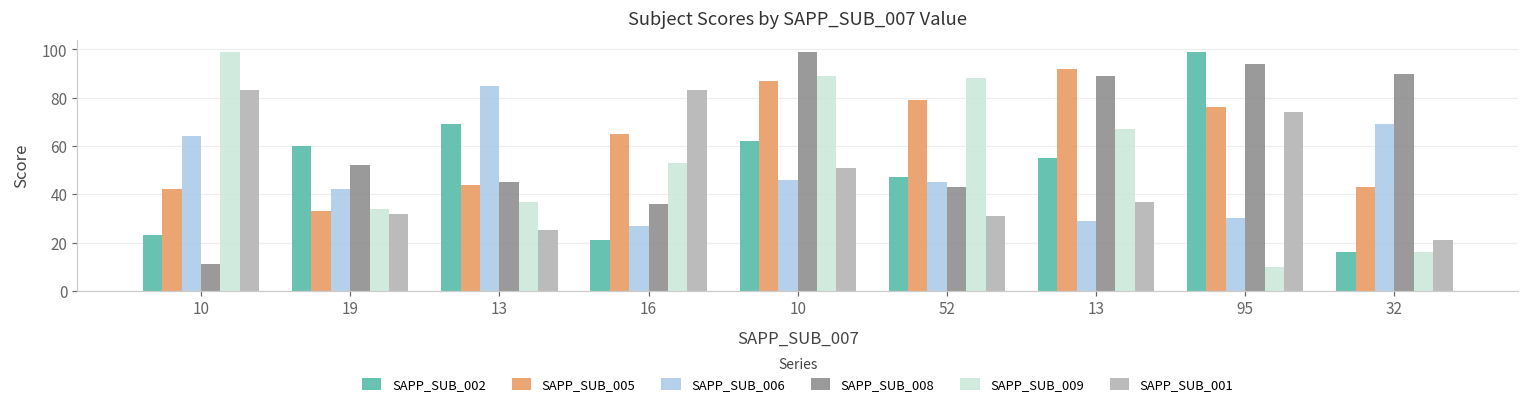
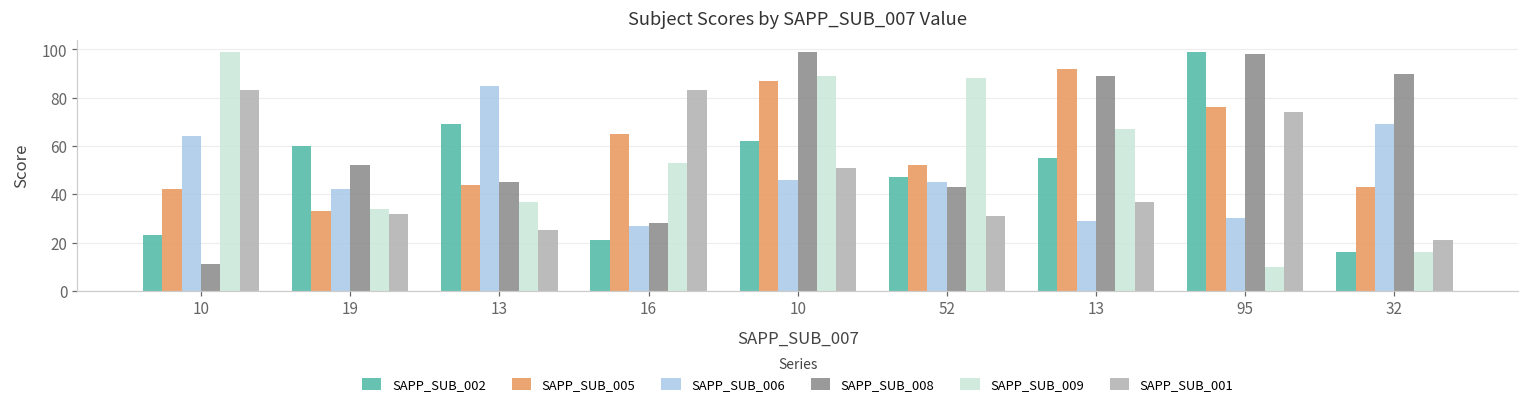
SAPP_SUB_008, 16: 36 -> 28
SAPP_SUB_005, 52: 79 -> 52
SAPP_SUB_008, 95: 94 -> 98
